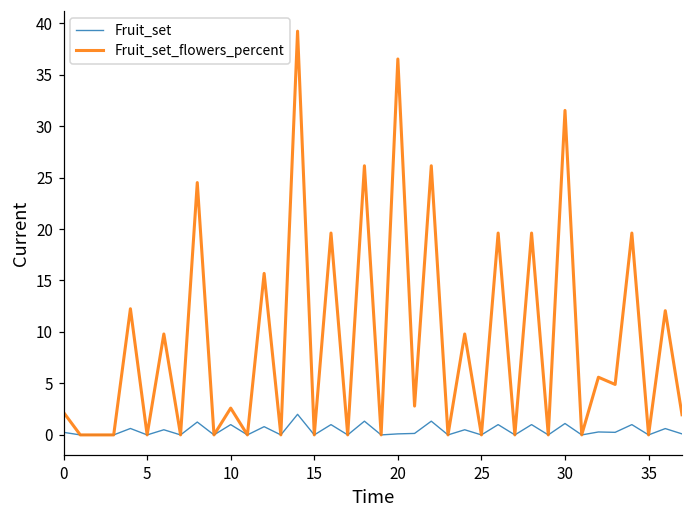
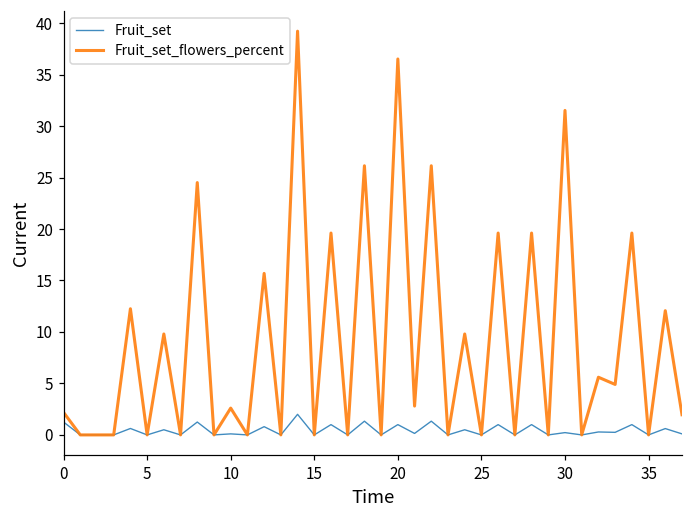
Fruit_set, 0: 0 -> 1
Fruit_set, 10: 1 -> 0
Fruit_set, 20: 0 -> 1
Fruit_set, 30: 1 -> 0
